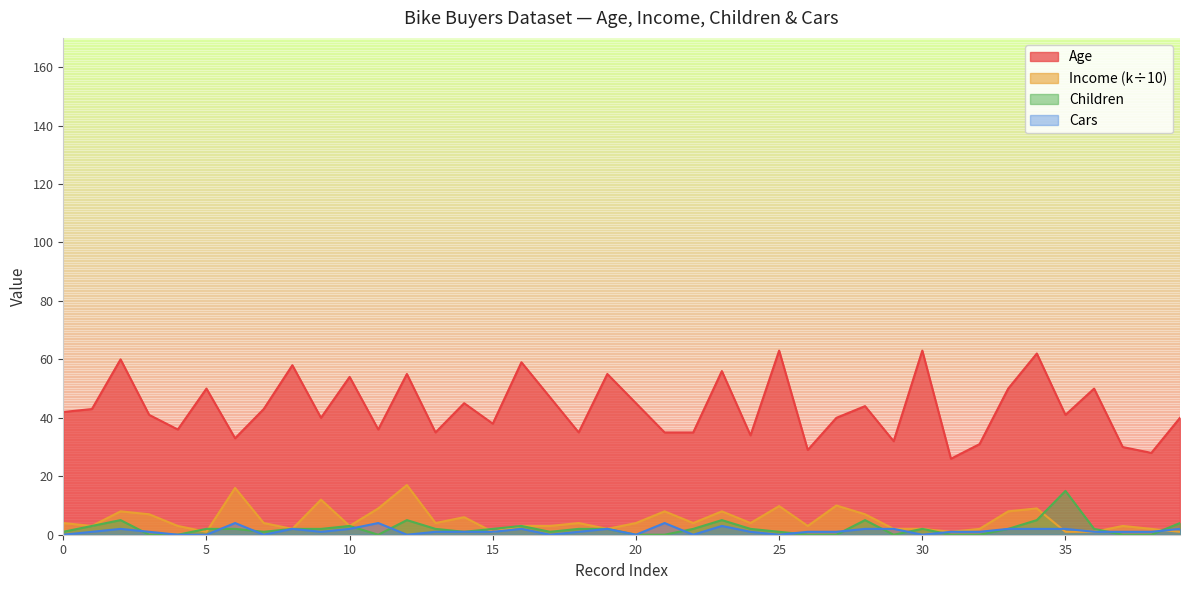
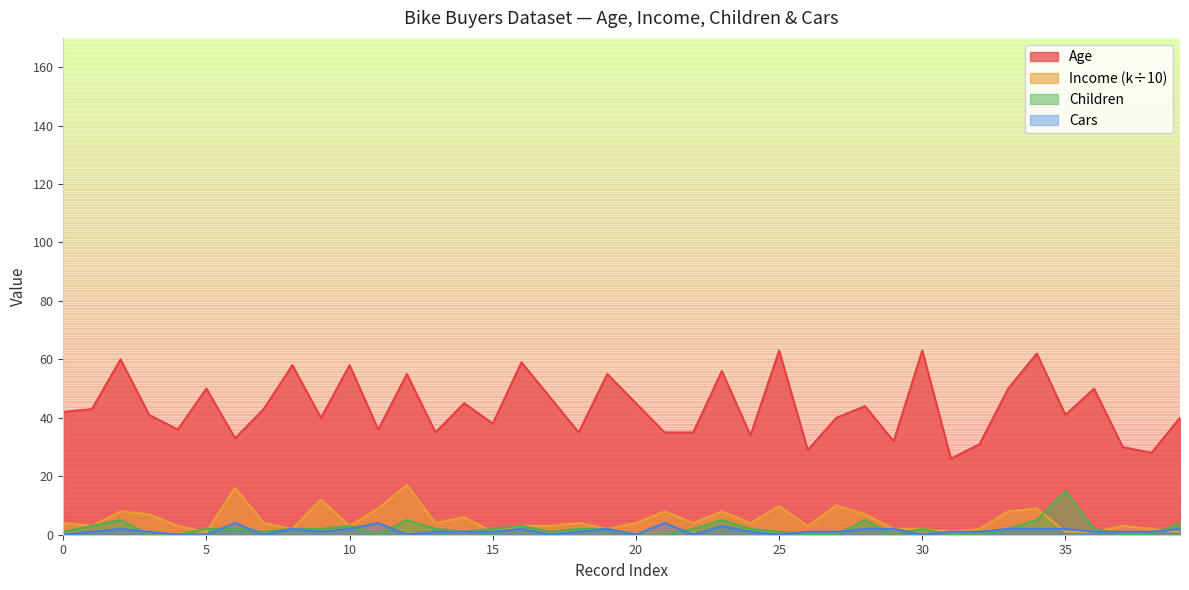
Age, 10: 54 -> 58
